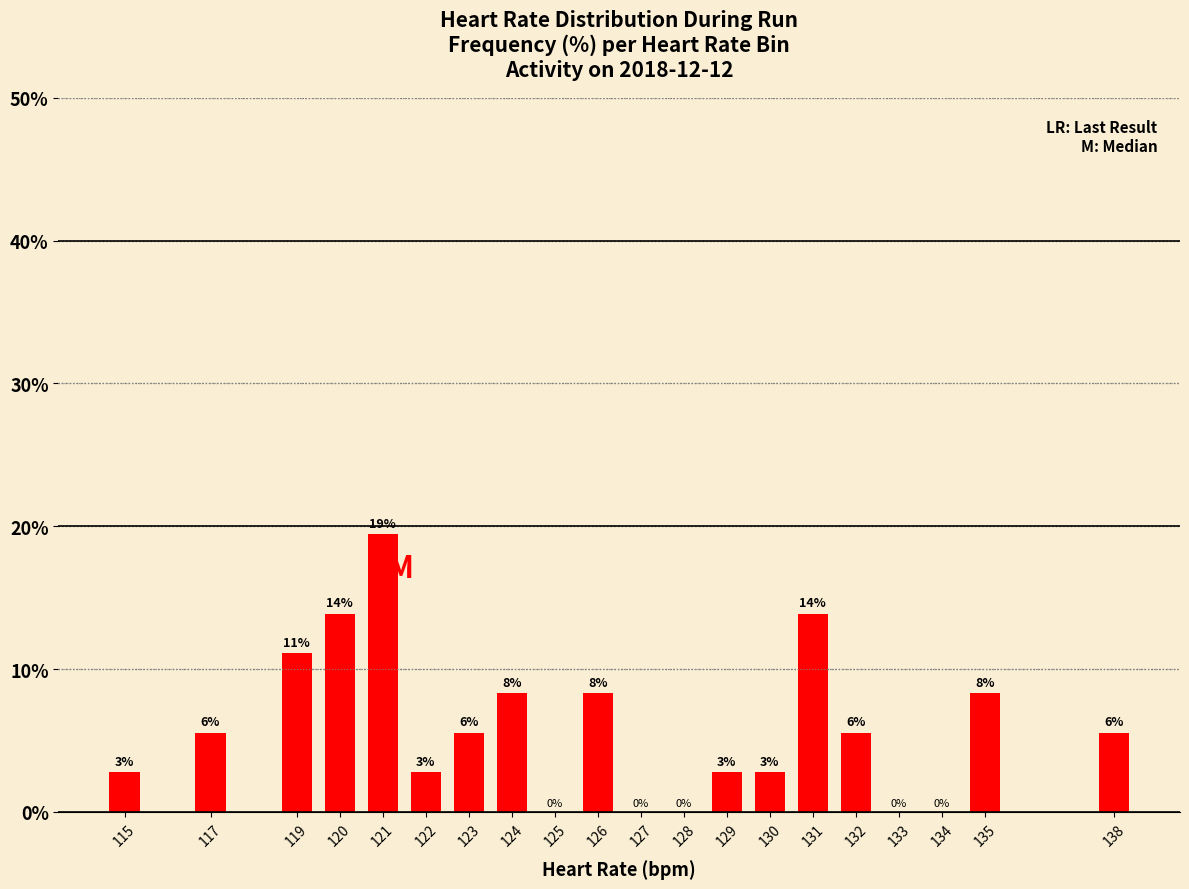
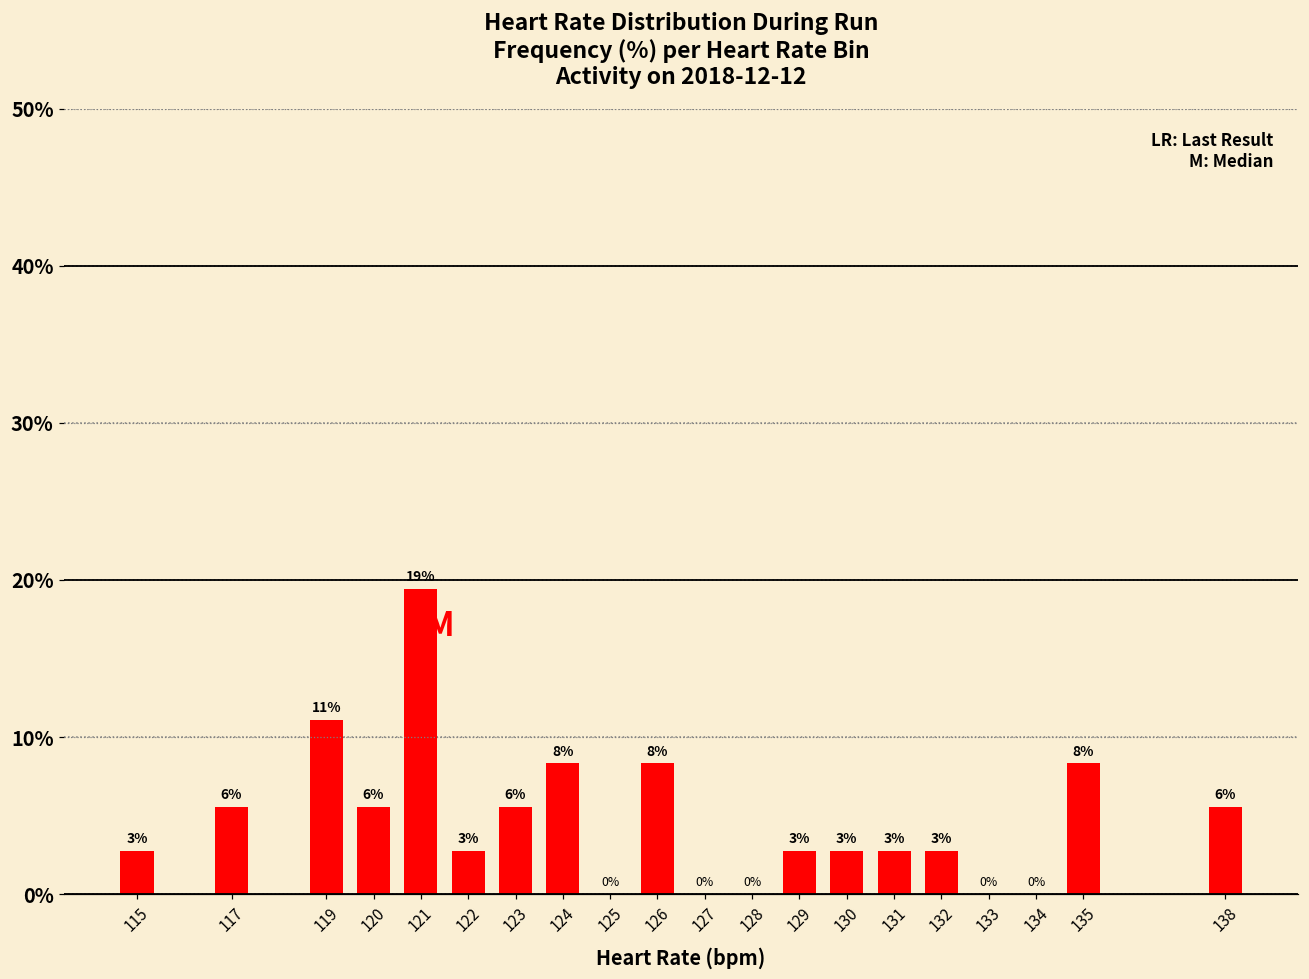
120: 14% -> 6%
131: 14% -> 3%
132: 6% -> 3%
